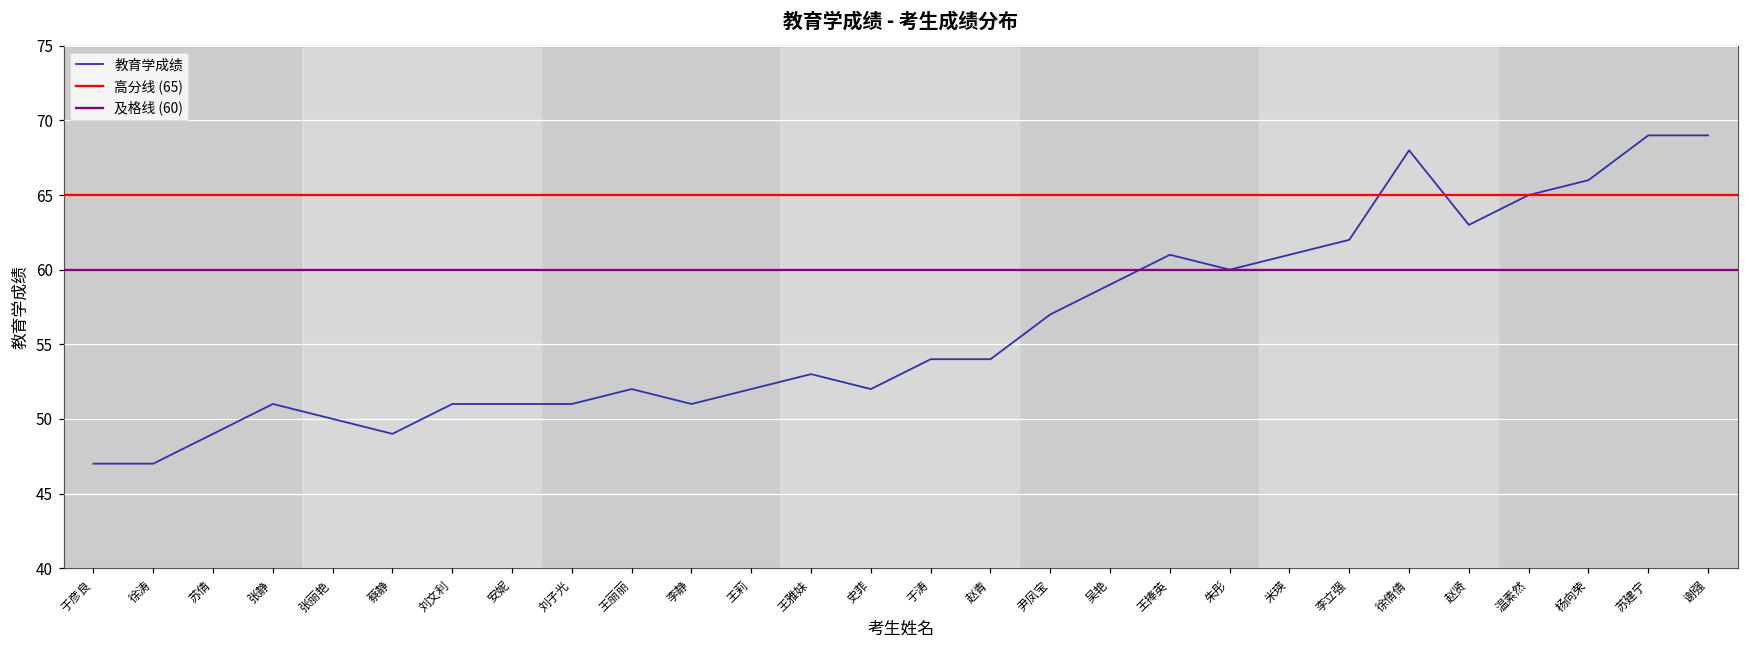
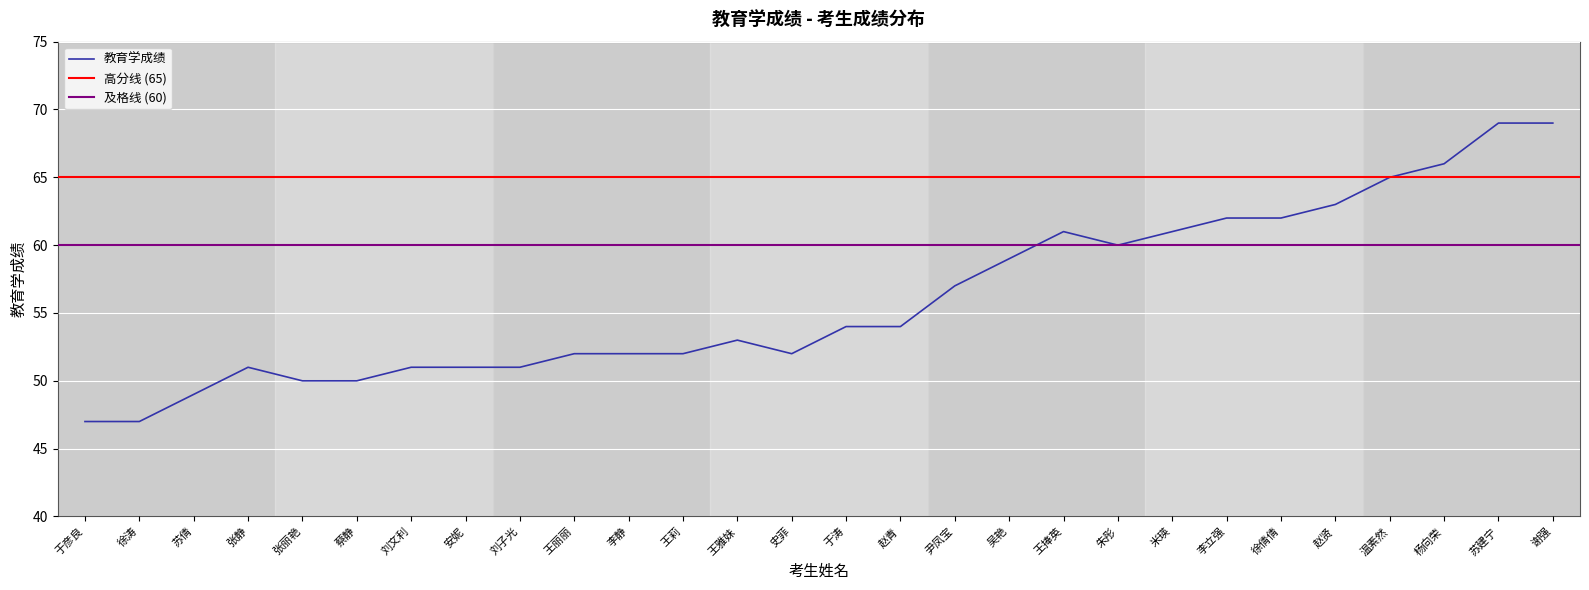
蔡静: 49 -> 50
李静: 51 -> 52
徐倩倩: 68 -> 62
